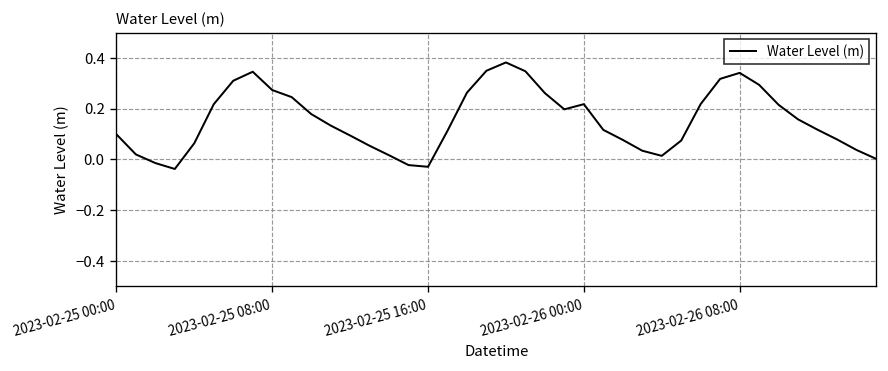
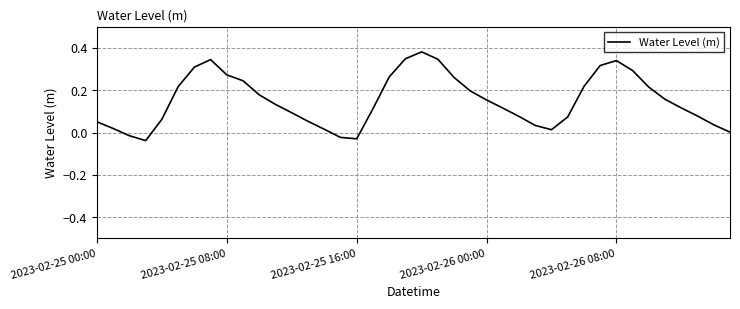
2023-02-25 00:00: 0.10 -> 0.05
2023-02-26 00:00: 0.22 -> 0.15
